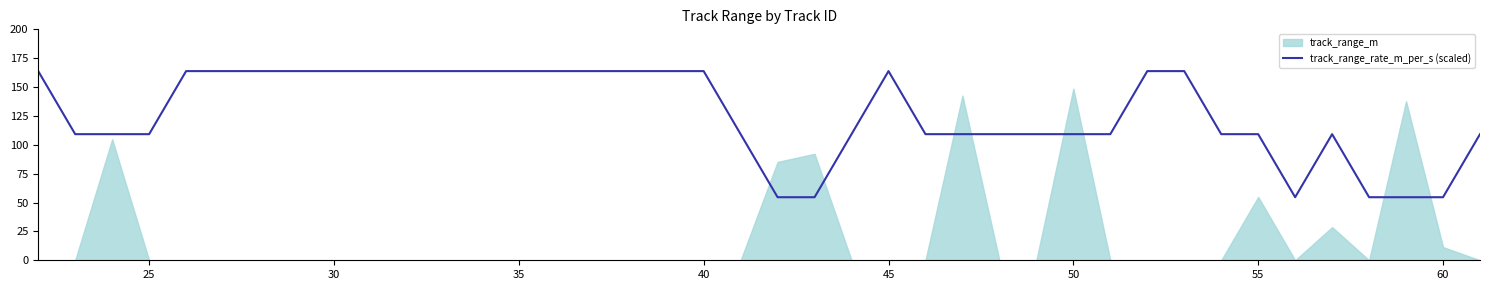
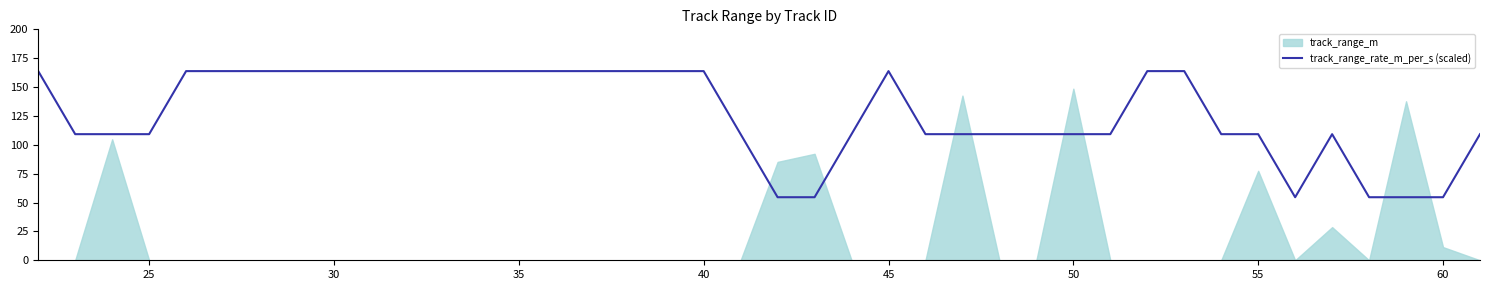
track_range_m, 55: 55 -> 77
